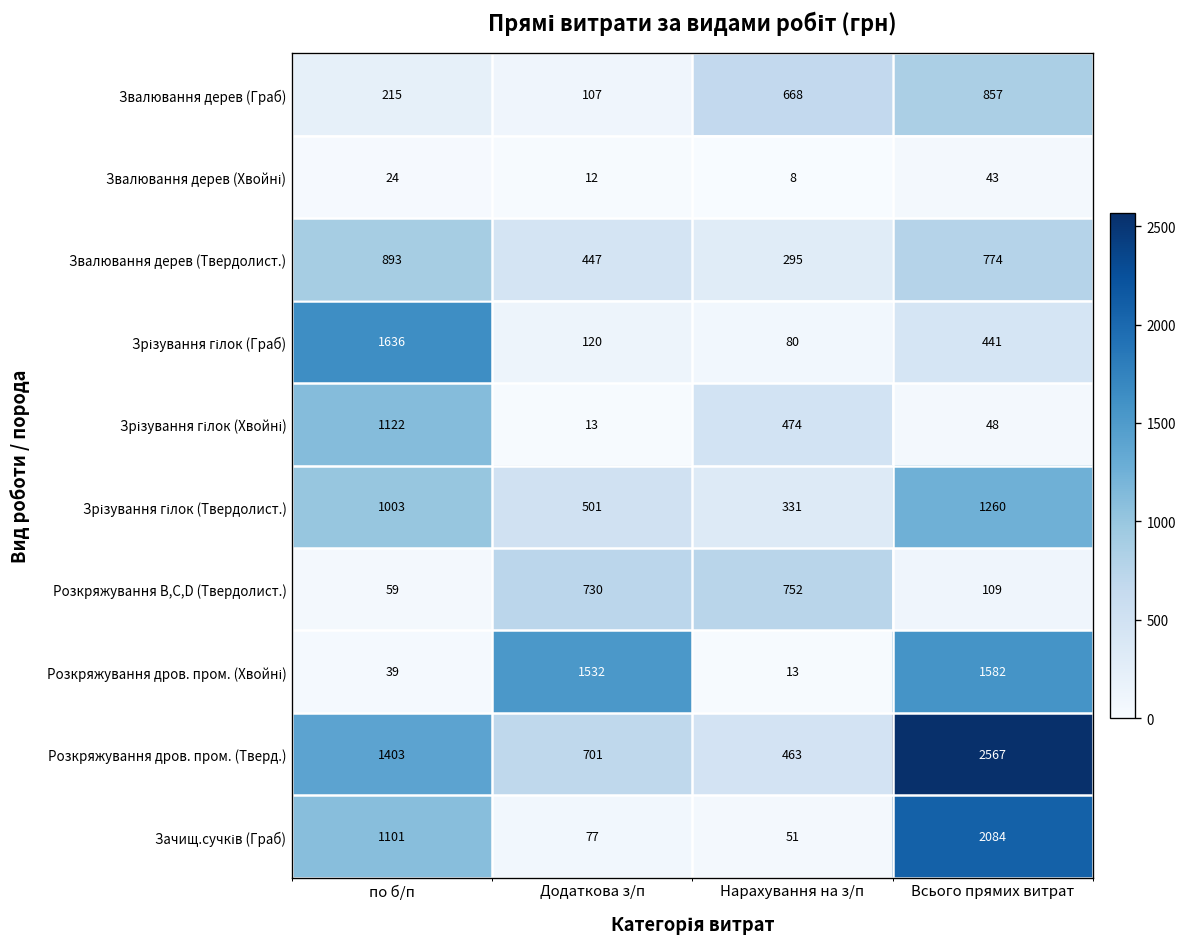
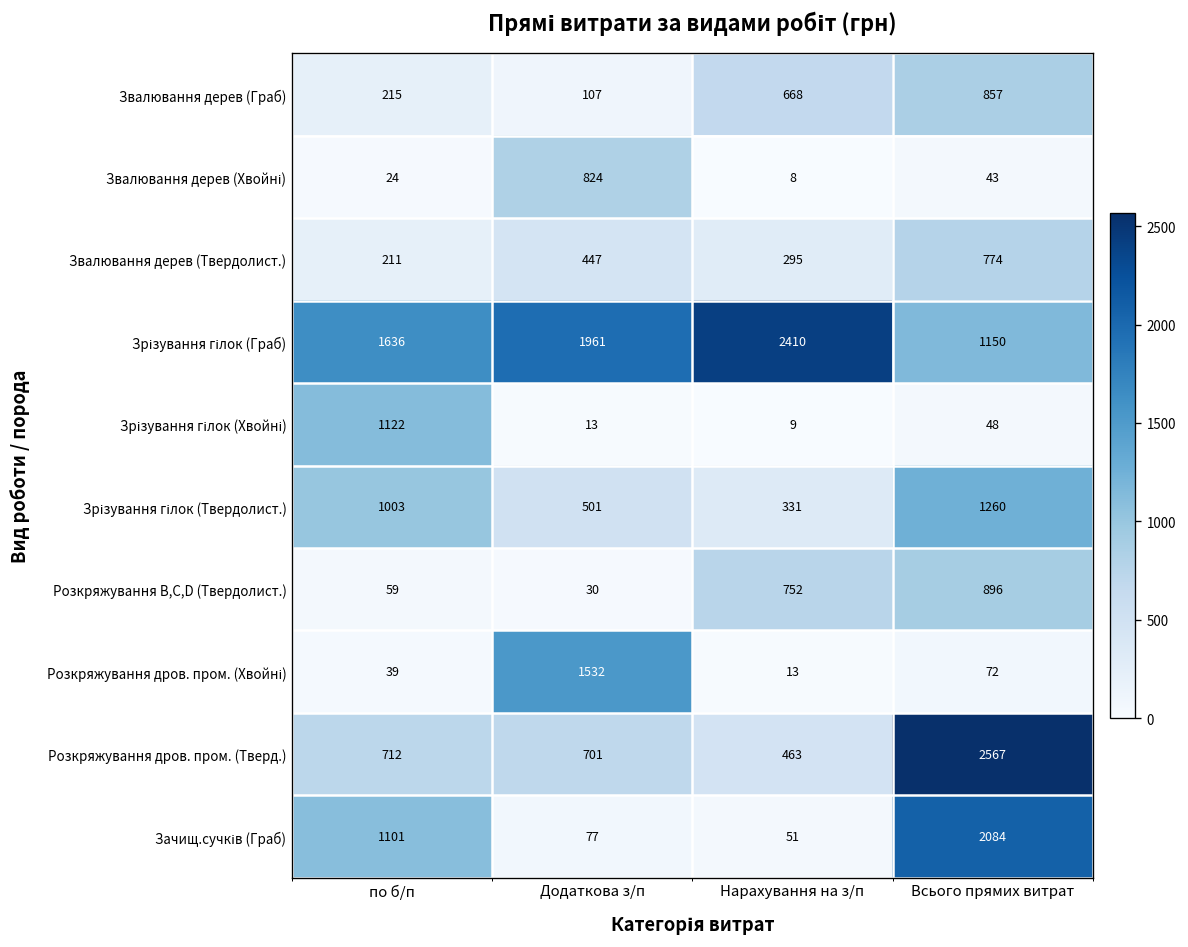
Звалювання дерев (Хвойні), Додаткова з/п: 12 -> 824
Звалювання дерев (Твердолист.), по б/п: 893 -> 211
Зрізування гілок (Граб), Додаткова з/п: 120 -> 1961
Зрізування гілок (Граб), Нарахування на з/п: 80 -> 2410
Зрізування гілок (Граб), Всього прямих витрат: 441 -> 1150
Зрізування гілок (Хвойні), Нарахування на з/п: 474 -> 9
Розкряжування B,C,D (Твердолист.), Додаткова з/п: 730 -> 30
Розкряжування B,C,D (Твердолист.), Всього прямих витрат: 109 -> 896
Розкряжування дров. пром. (Хвойні), Всього прямих витрат: 1582 -> 72
Розкряжування дров. пром. (Тверд.), по б/п: 1403 -> 712
